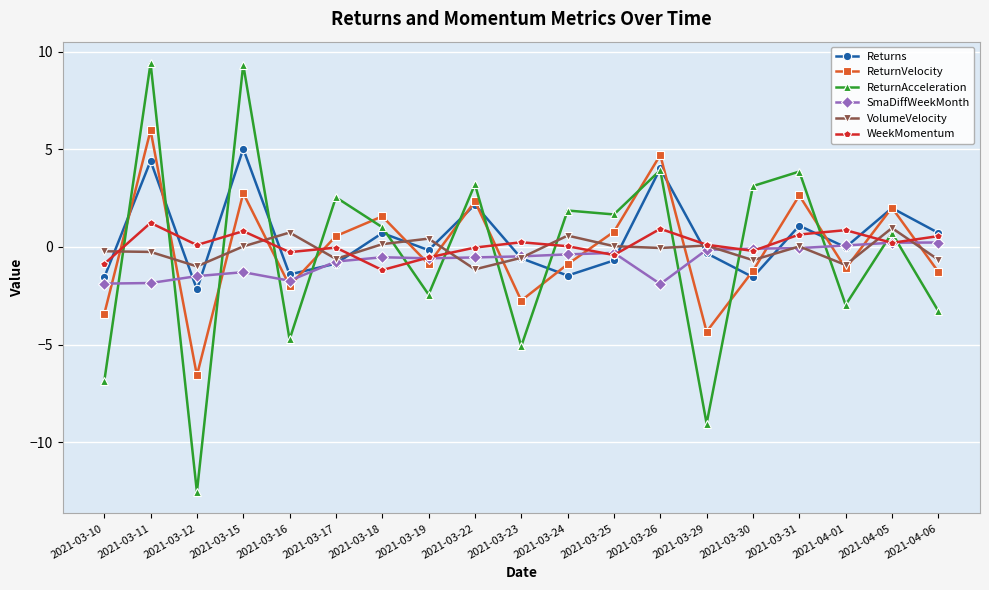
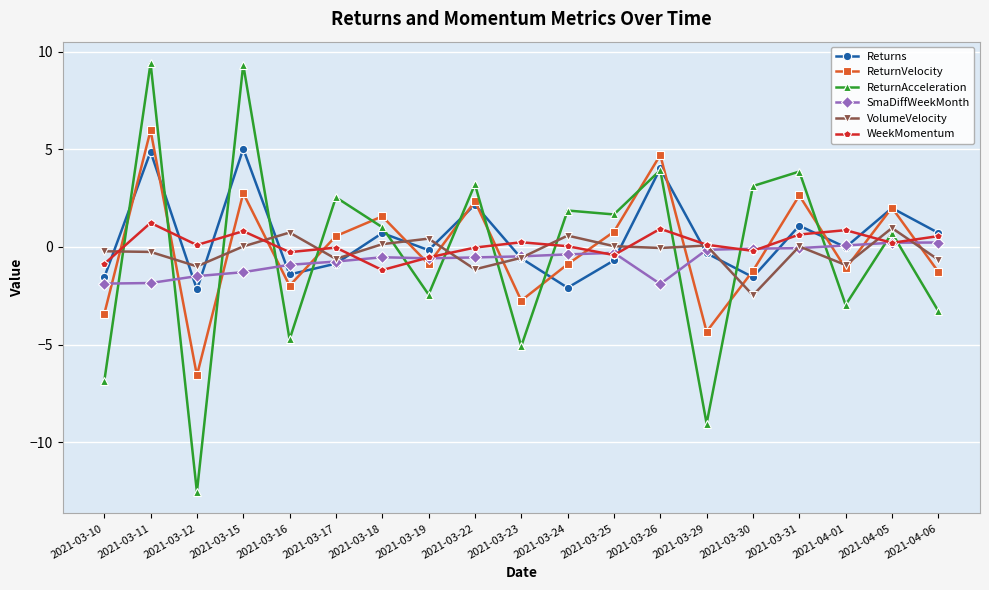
Returns, 2021-03-11: 4.4 -> 4.9
SmaDiffWeekMonth, 2021-03-16: -1.7 -> -0.9
Returns, 2021-03-24: -1.5 -> -2.1
VolumeVelocity, 2021-03-30: -0.7 -> -2.5
